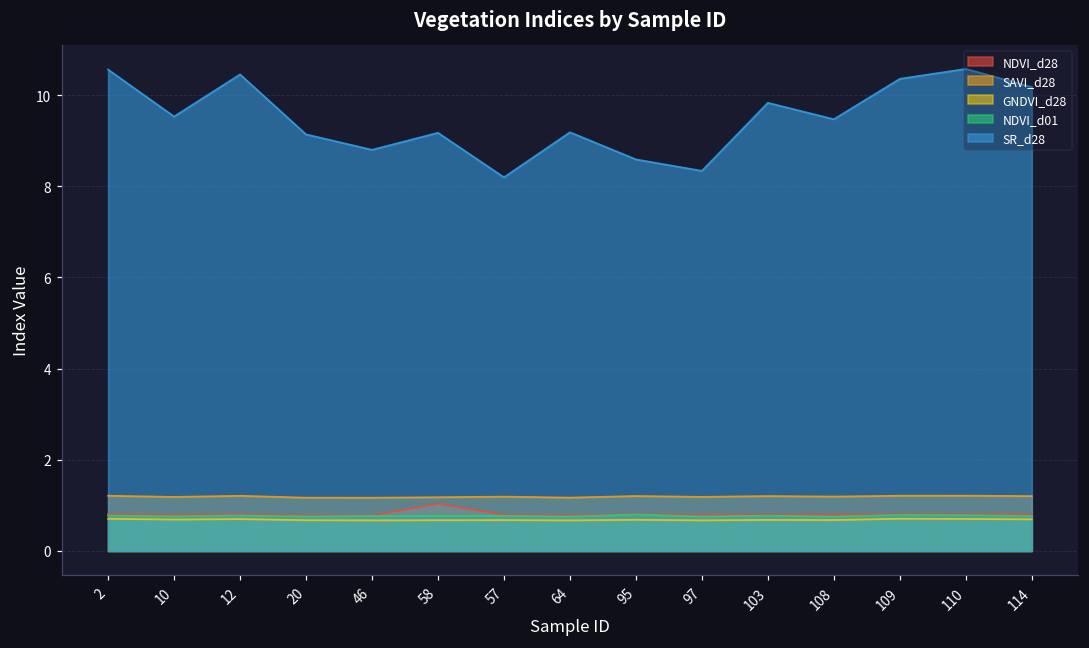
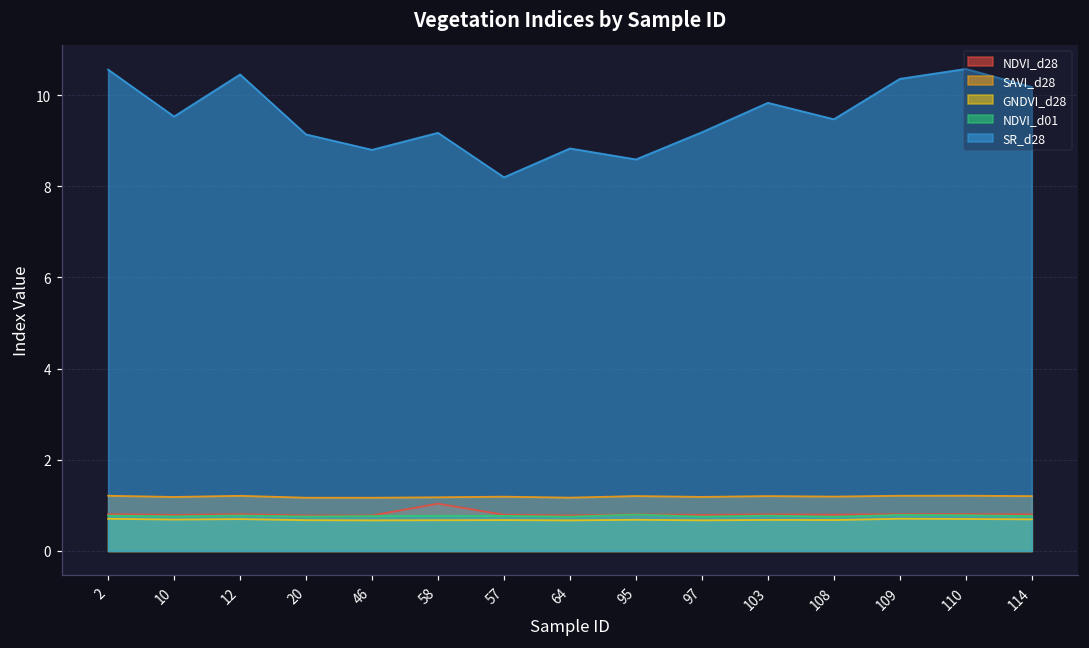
SR_d28, 64: 9.2 -> 8.8
SR_d28, 97: 8.3 -> 9.2
